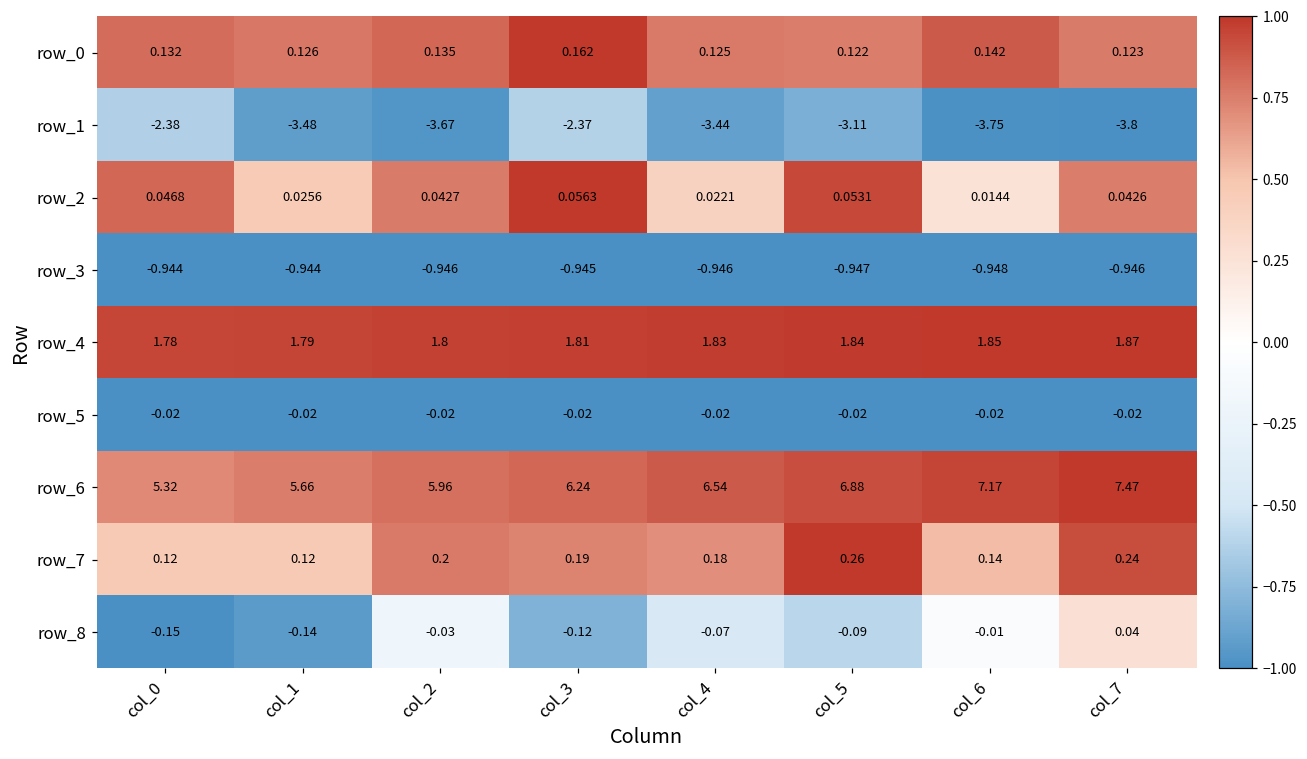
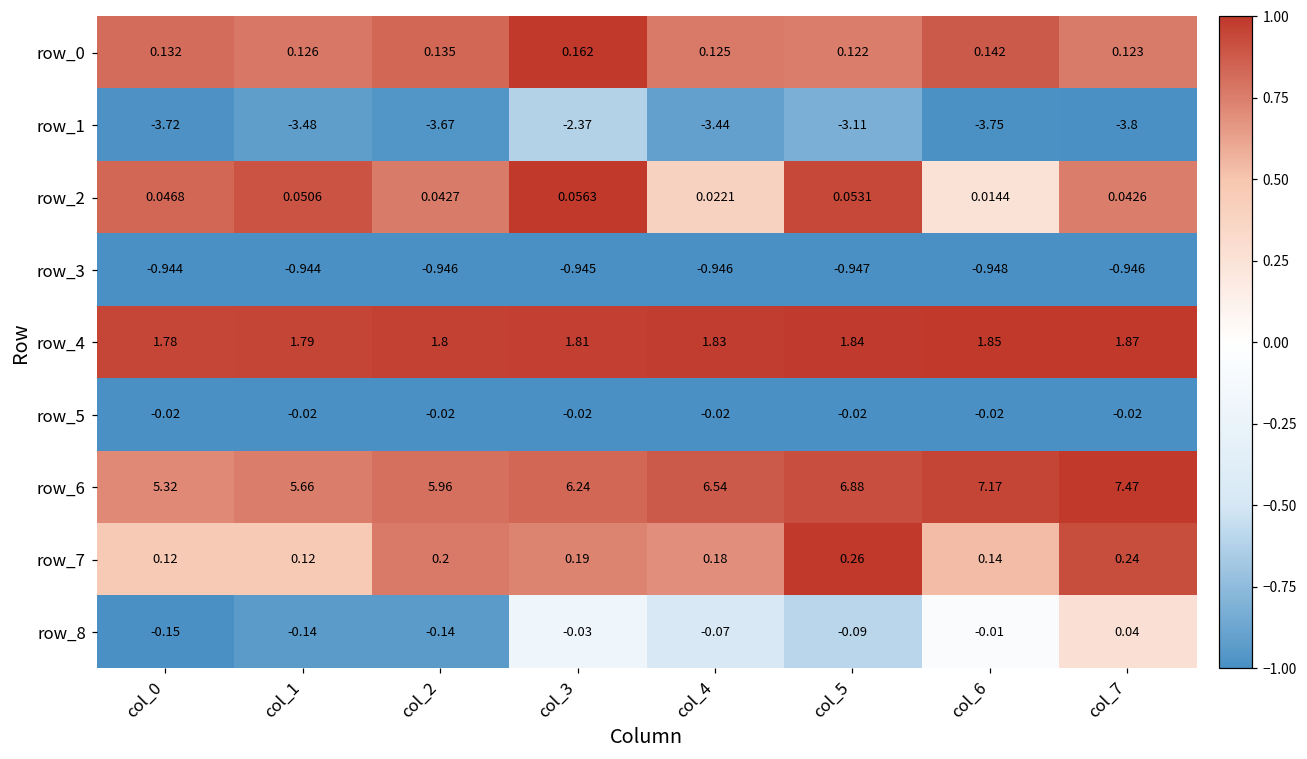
row_1, col_0: -2.38 -> -3.72
row_2, col_1: 0.0256 -> 0.0506
row_8, col_2: -0.03 -> -0.14
row_8, col_3: -0.12 -> -0.03
